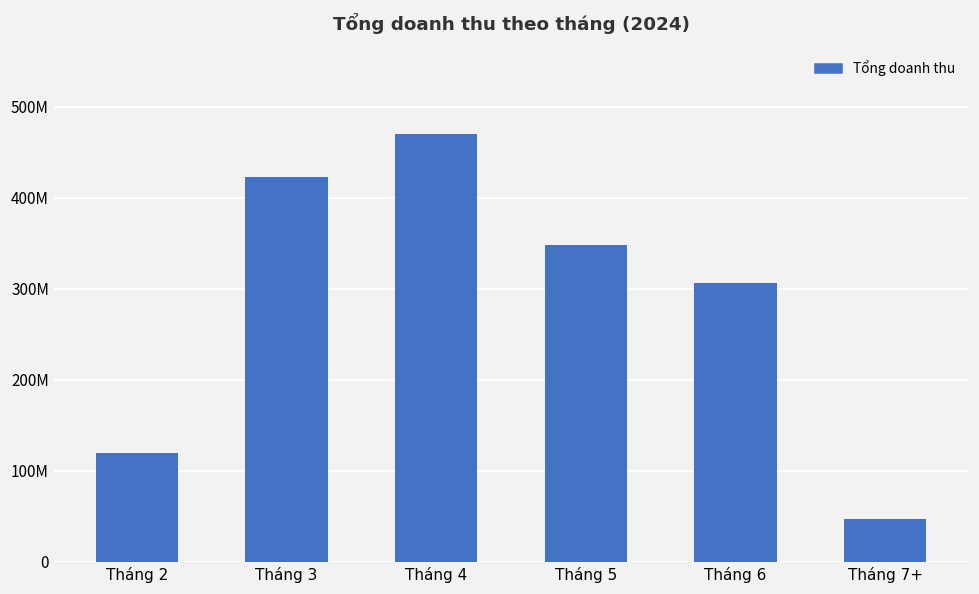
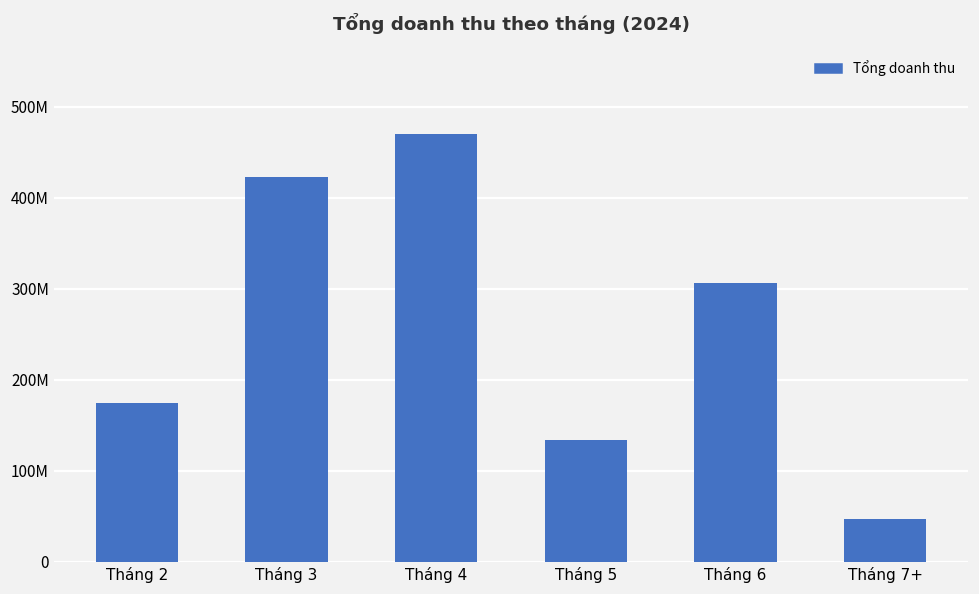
Tháng 2: 120000000 -> 170000000
Tháng 5: 350000000 -> 130000000
